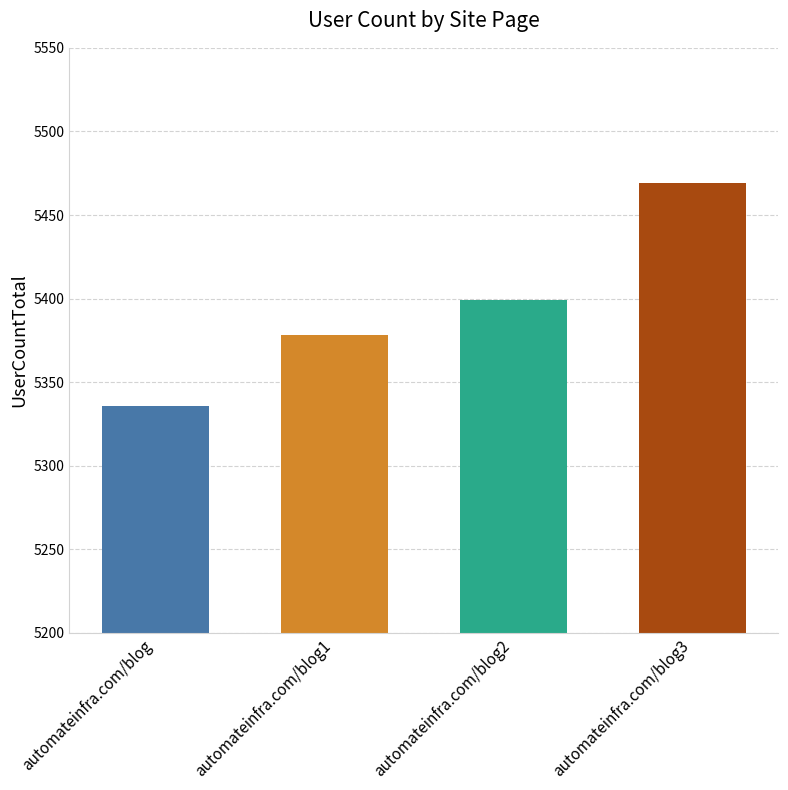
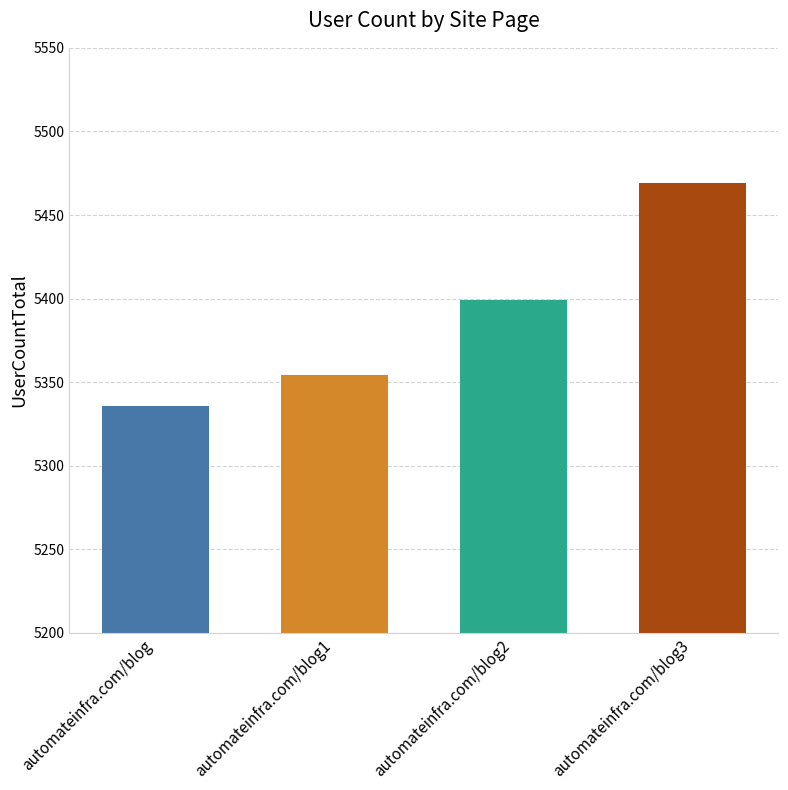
automateinfra.com/blog1: 5378 -> 5354
